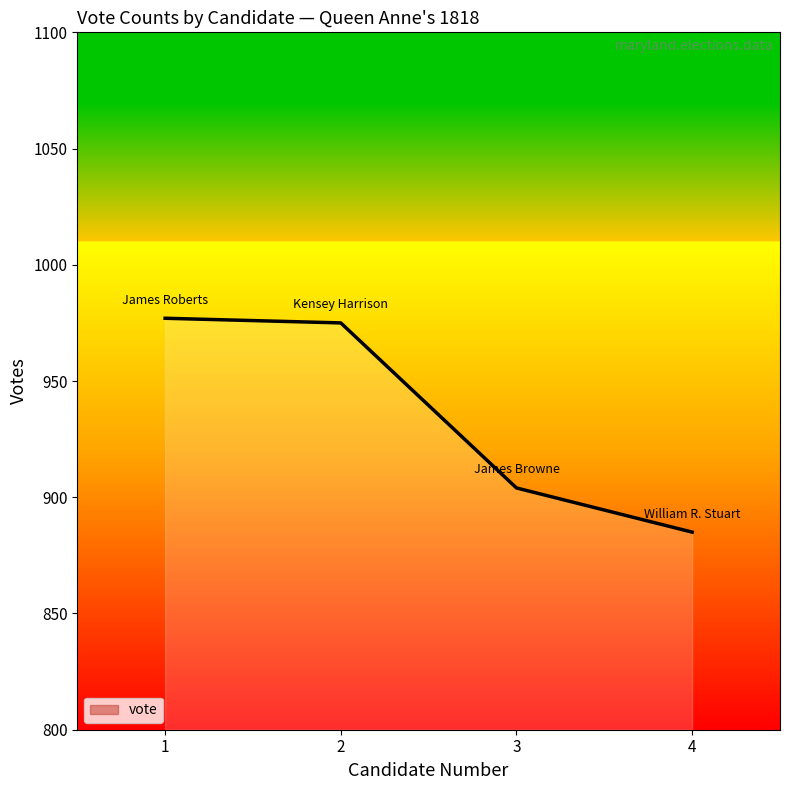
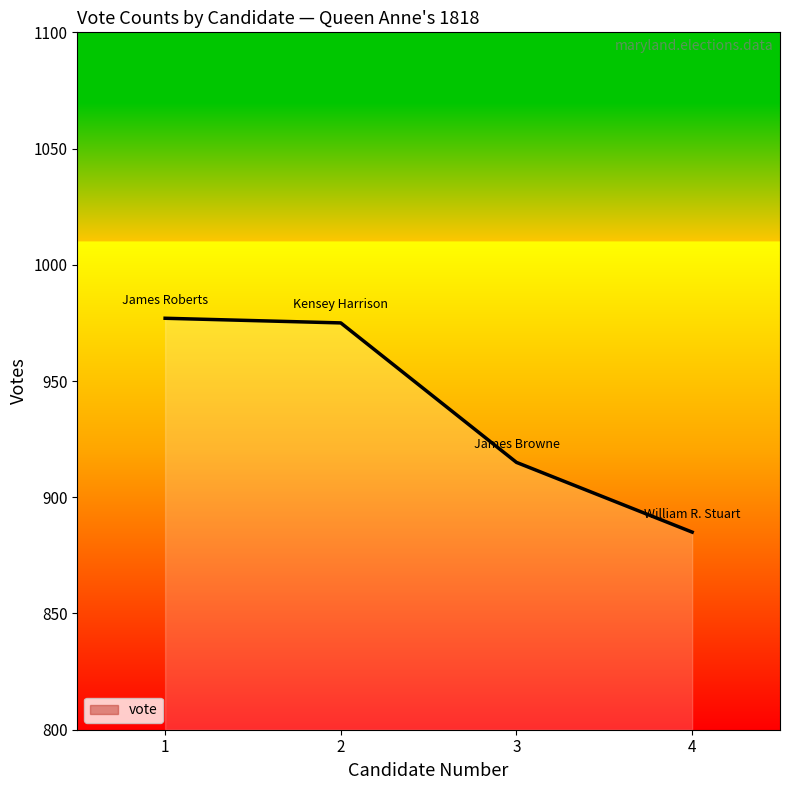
3: 904 -> 915
